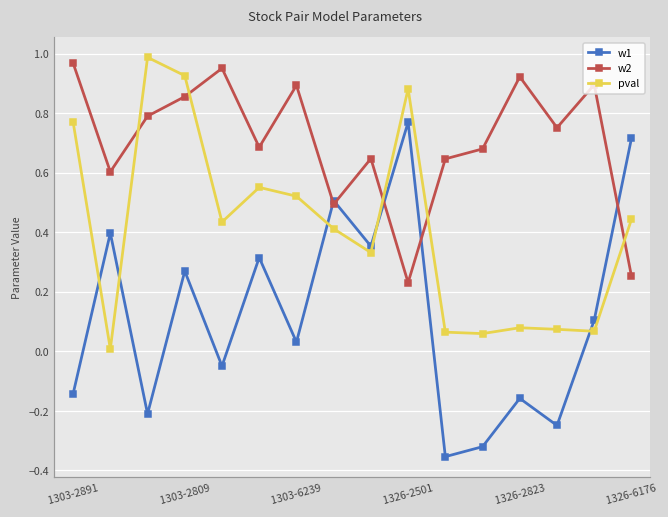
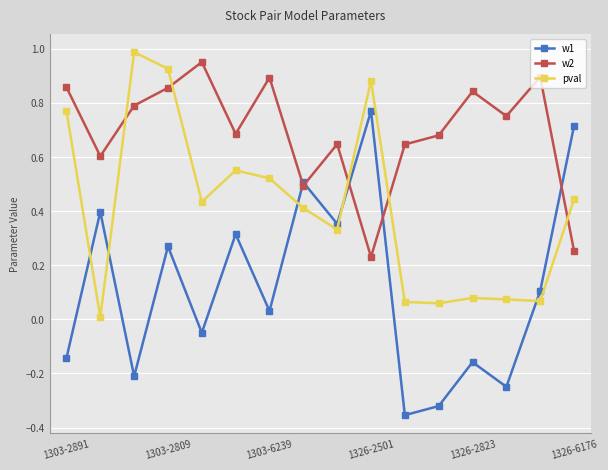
w2, 1303-2891: 0.97 -> 0.86
w2, 1326-2823: 0.92 -> 0.84
